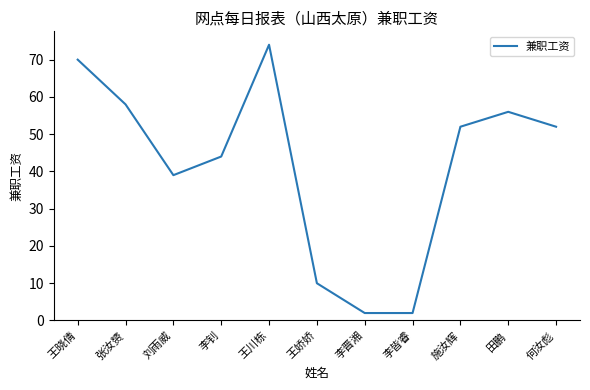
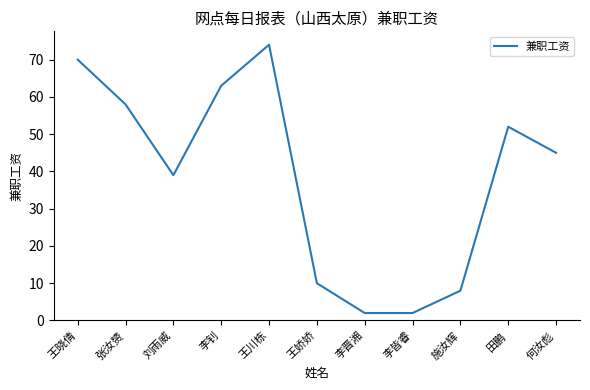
李钊: 44 -> 63
施汝辉: 52 -> 8
田鹏: 56 -> 52
何汝彪: 52 -> 45
